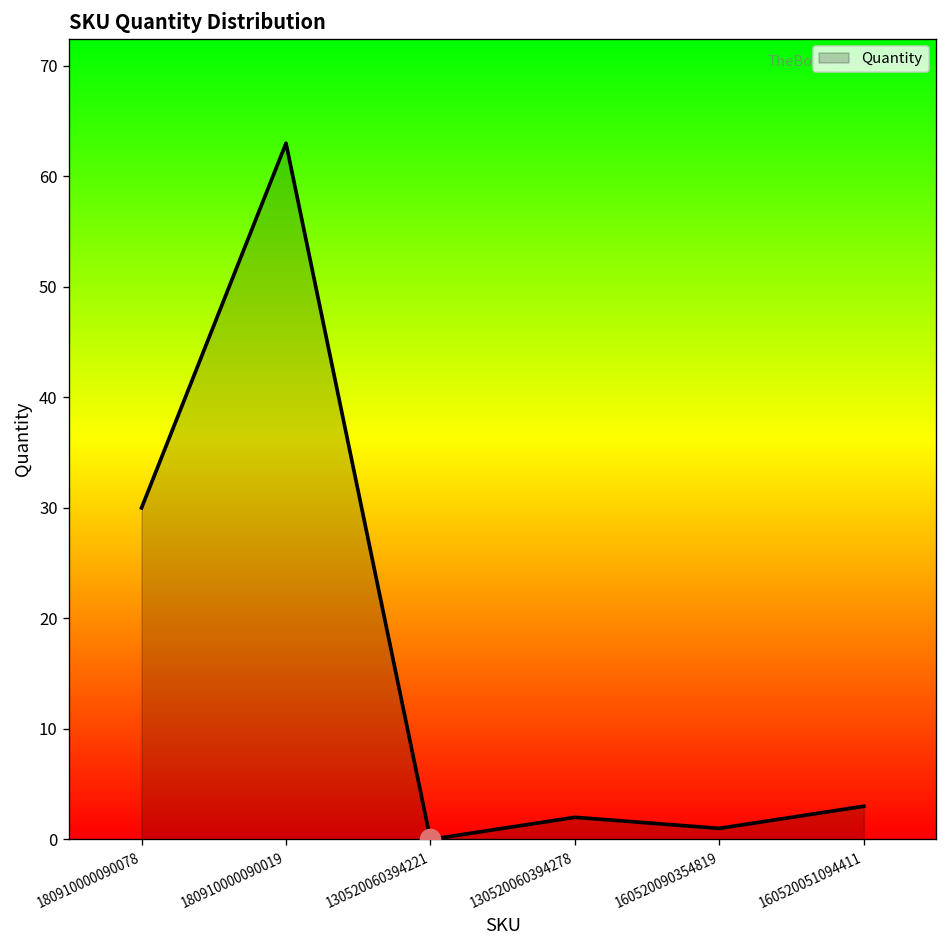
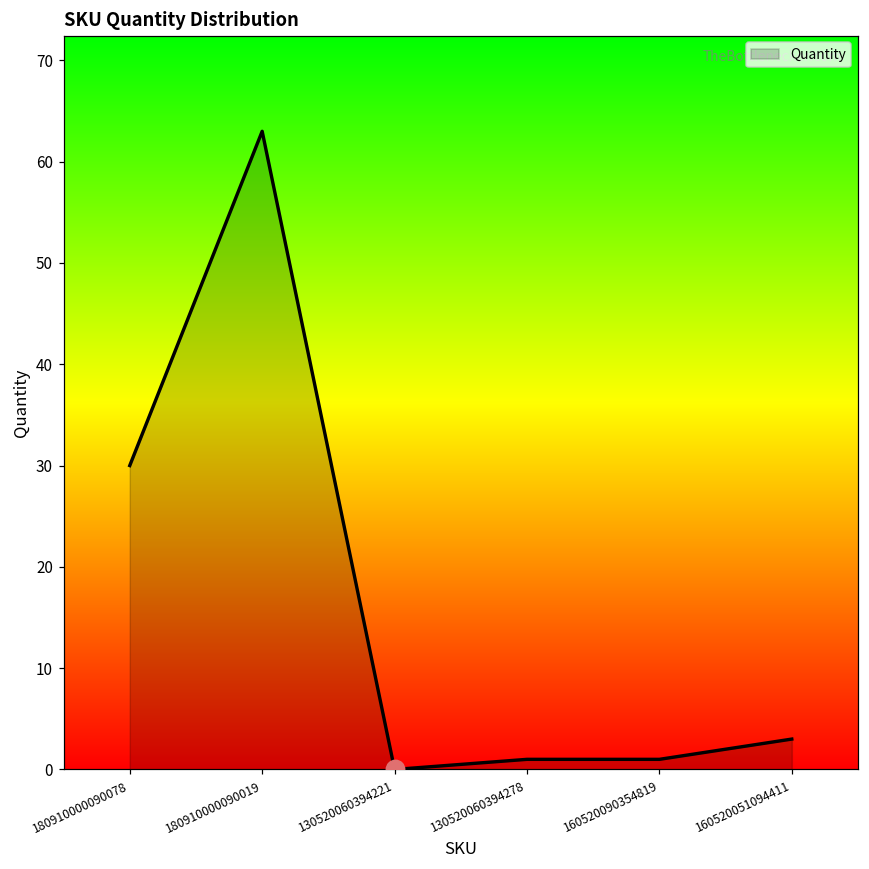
Quantity, 130520060394278: 2 -> 1
